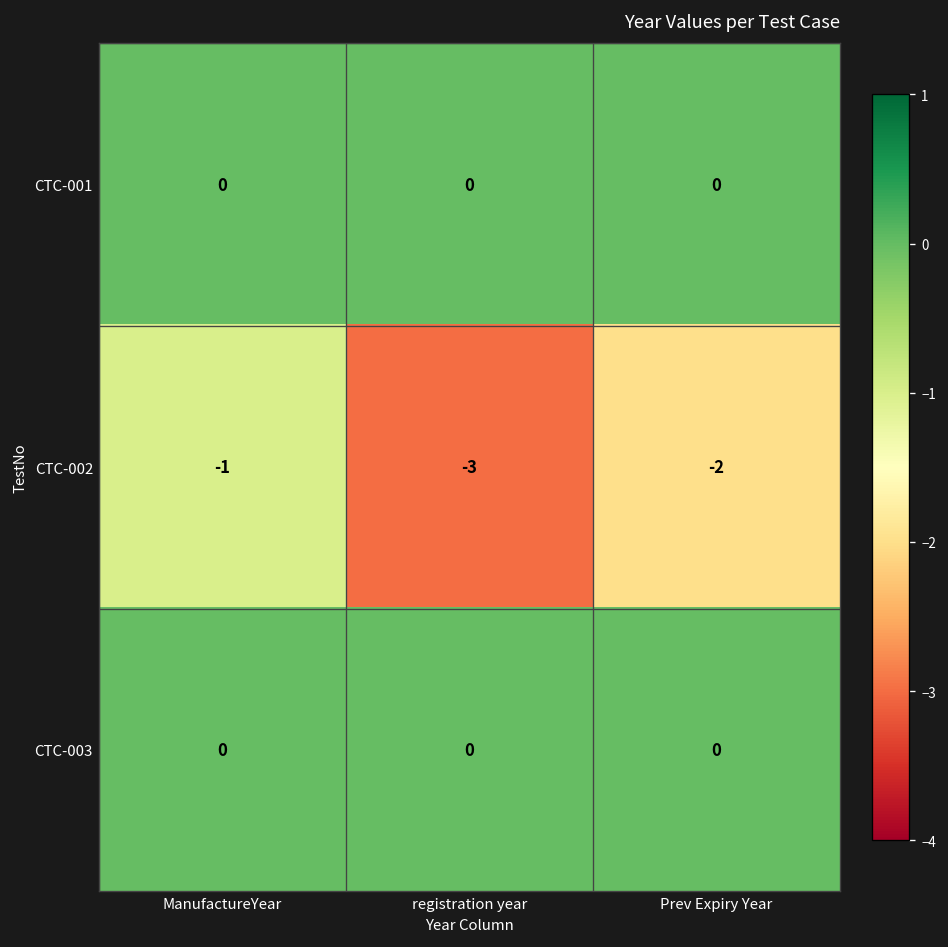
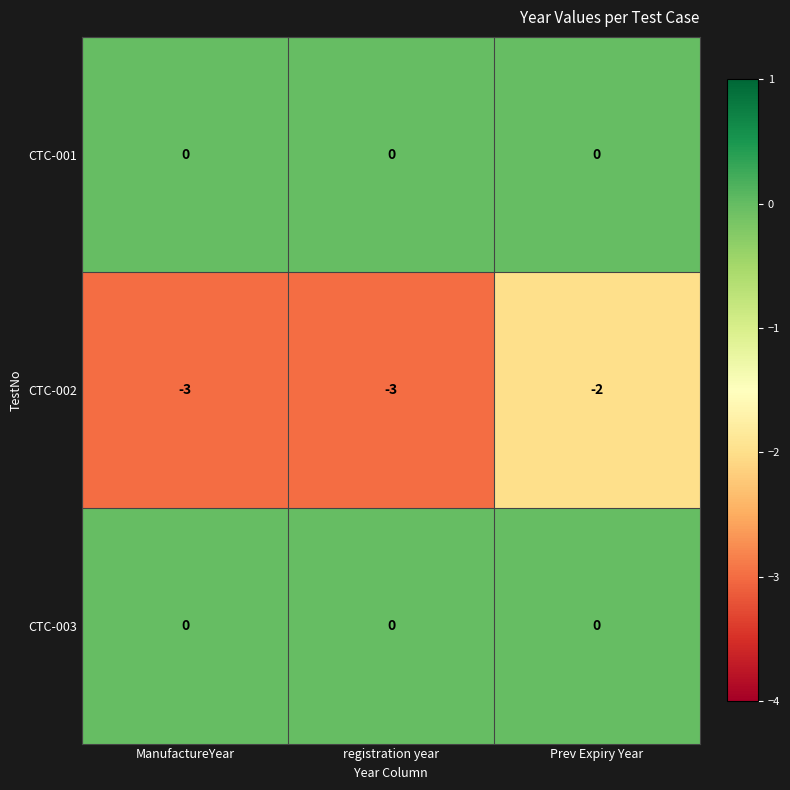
CTC-002, ManufactureYear: -1 -> -3
